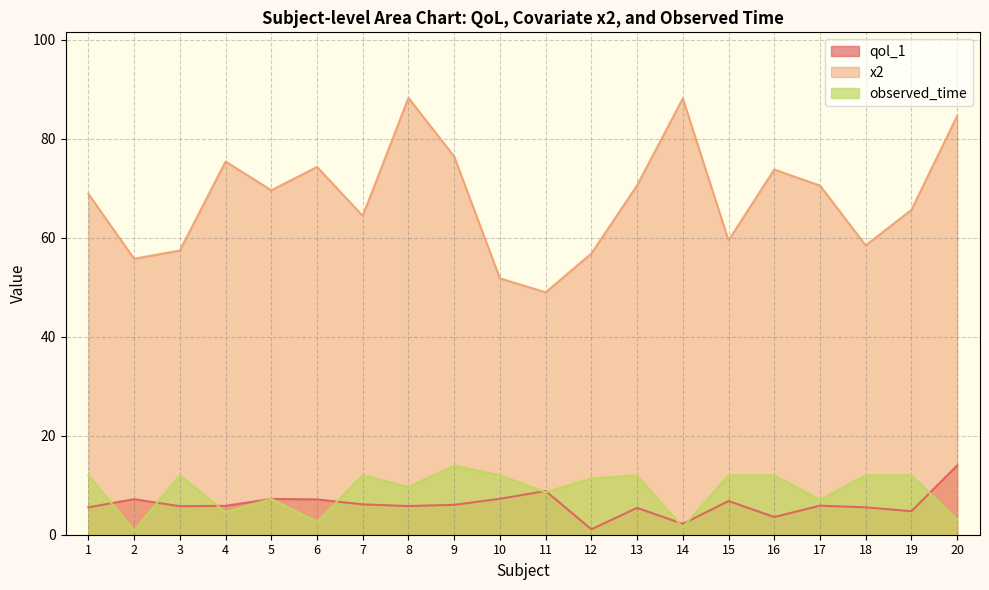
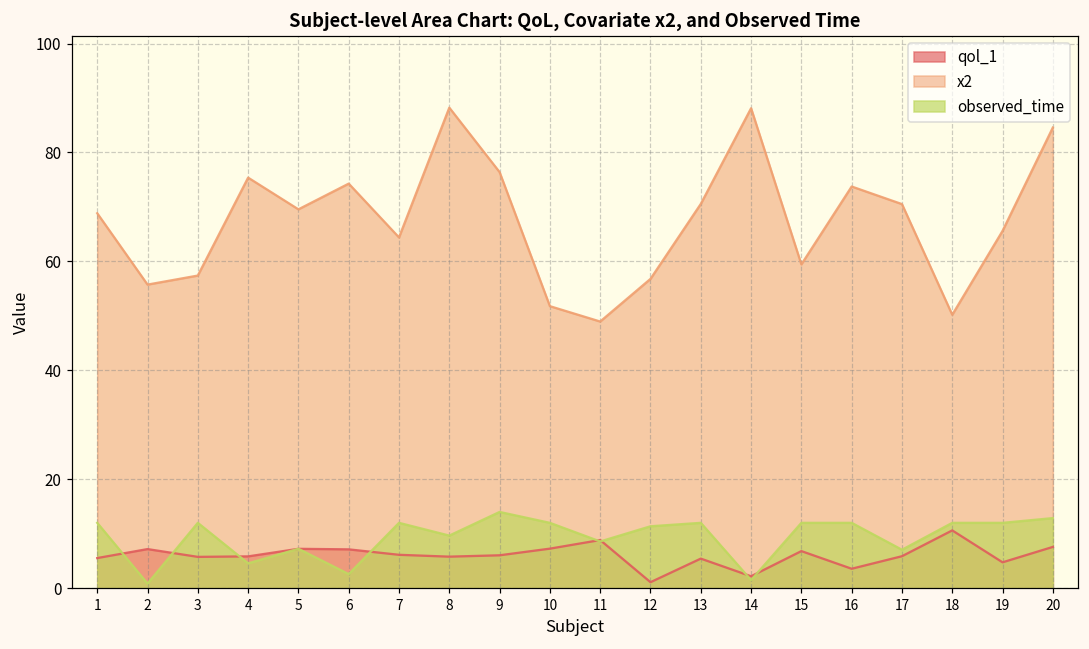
qol_1, 18: 6 -> 11
x2, 18: 58 -> 50
qol_1, 20: 14 -> 8
observed_time, 20: 3 -> 13
